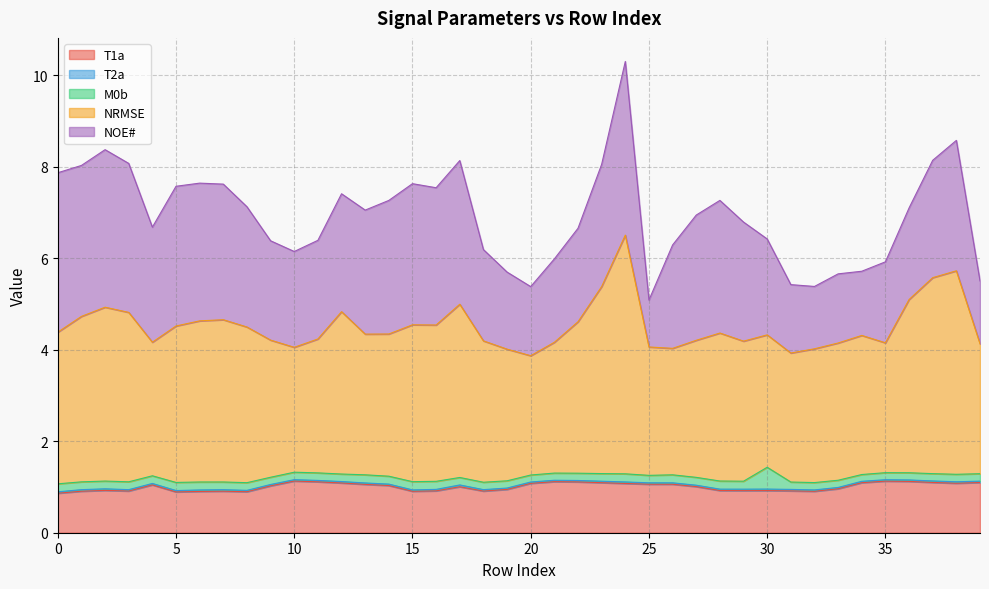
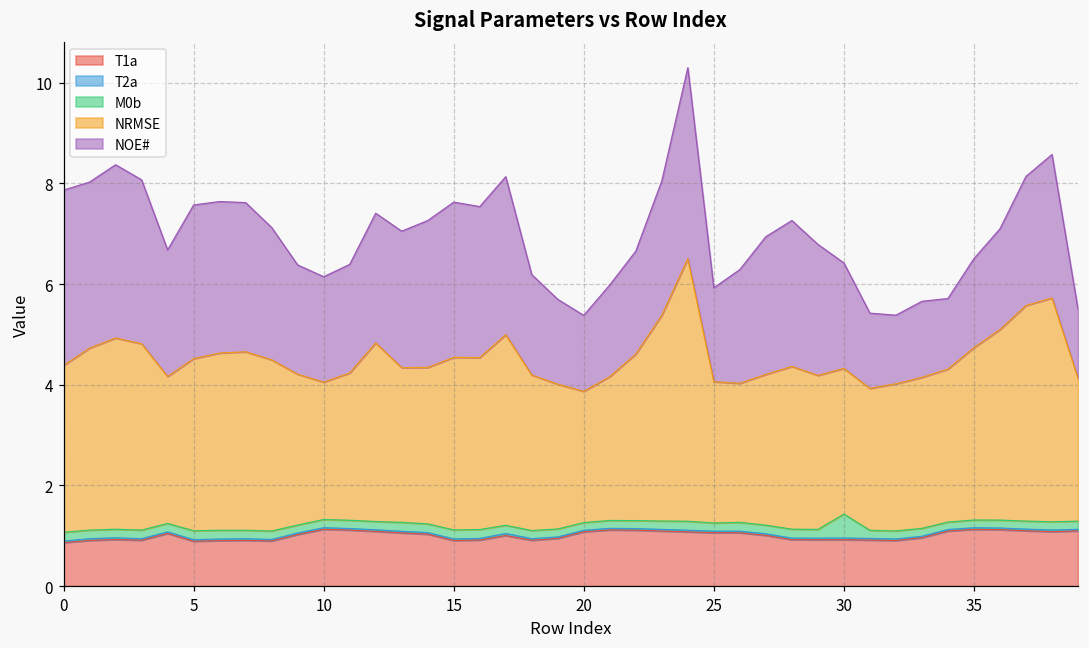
NOE#, 25: 1.0 -> 1.9
NRMSE, 35: 2.8 -> 3.4
